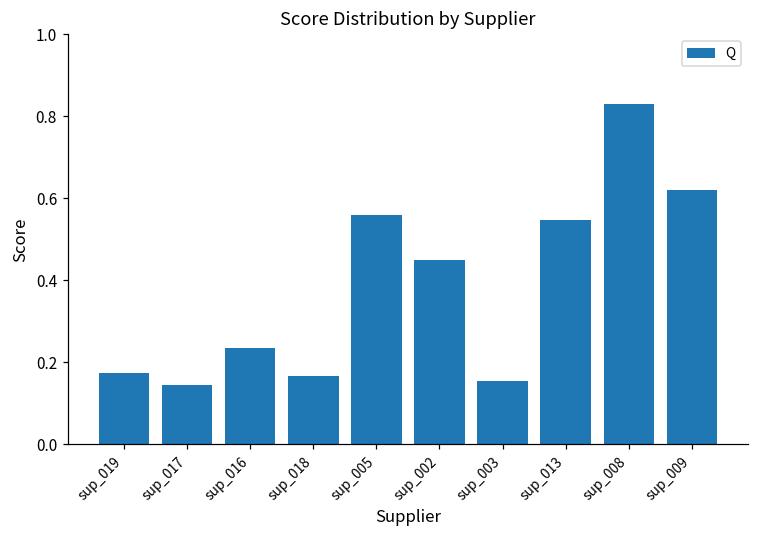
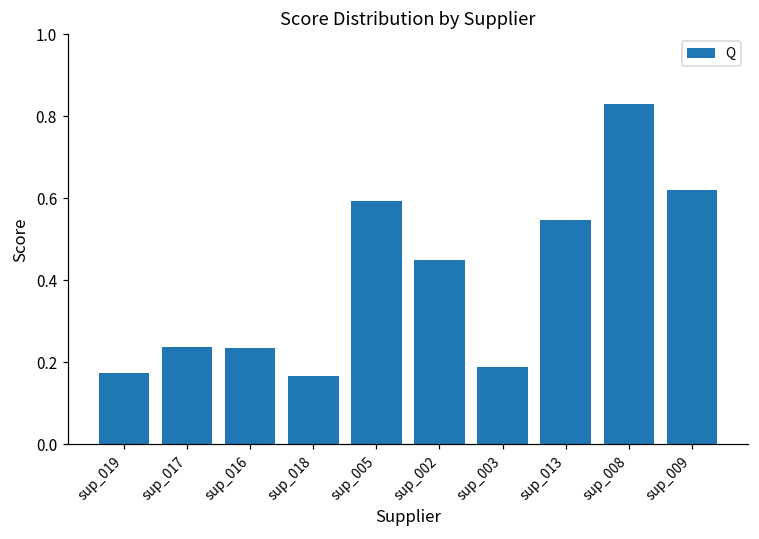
sup_017: 0.15 -> 0.24
sup_005: 0.56 -> 0.59
sup_003: 0.16 -> 0.19
